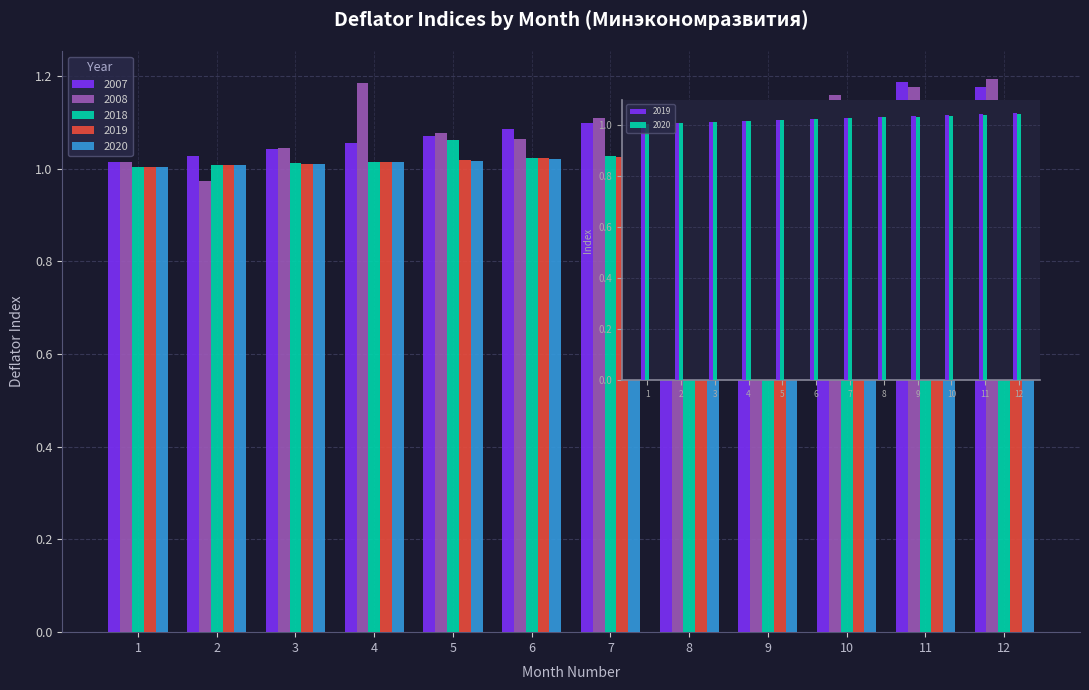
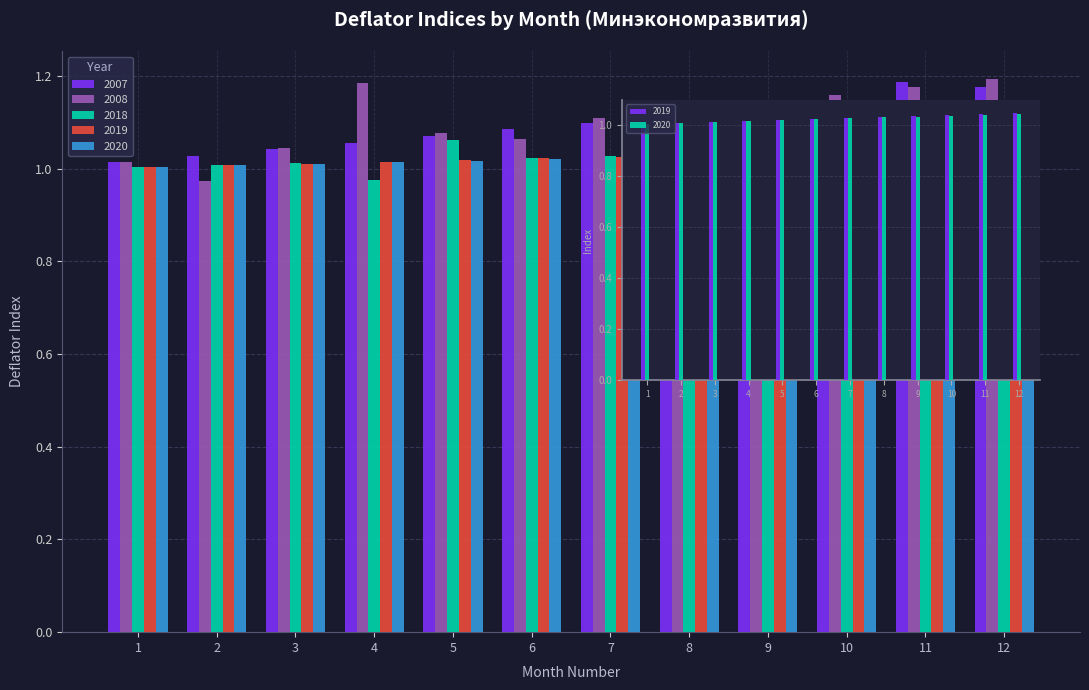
Deflator Indices by Month (Минэкономразвития), 2018, 4: 1.02 -> 0.98
